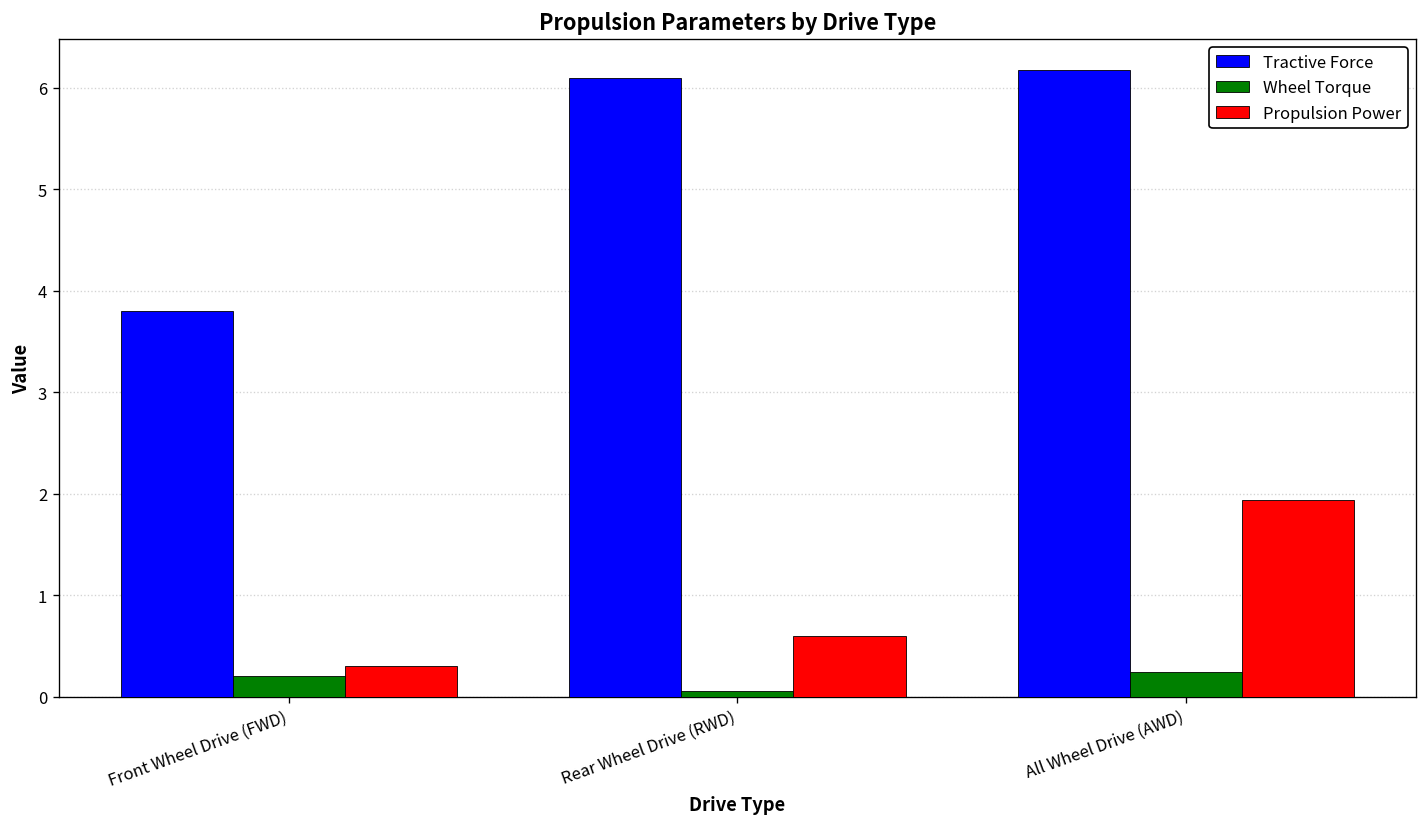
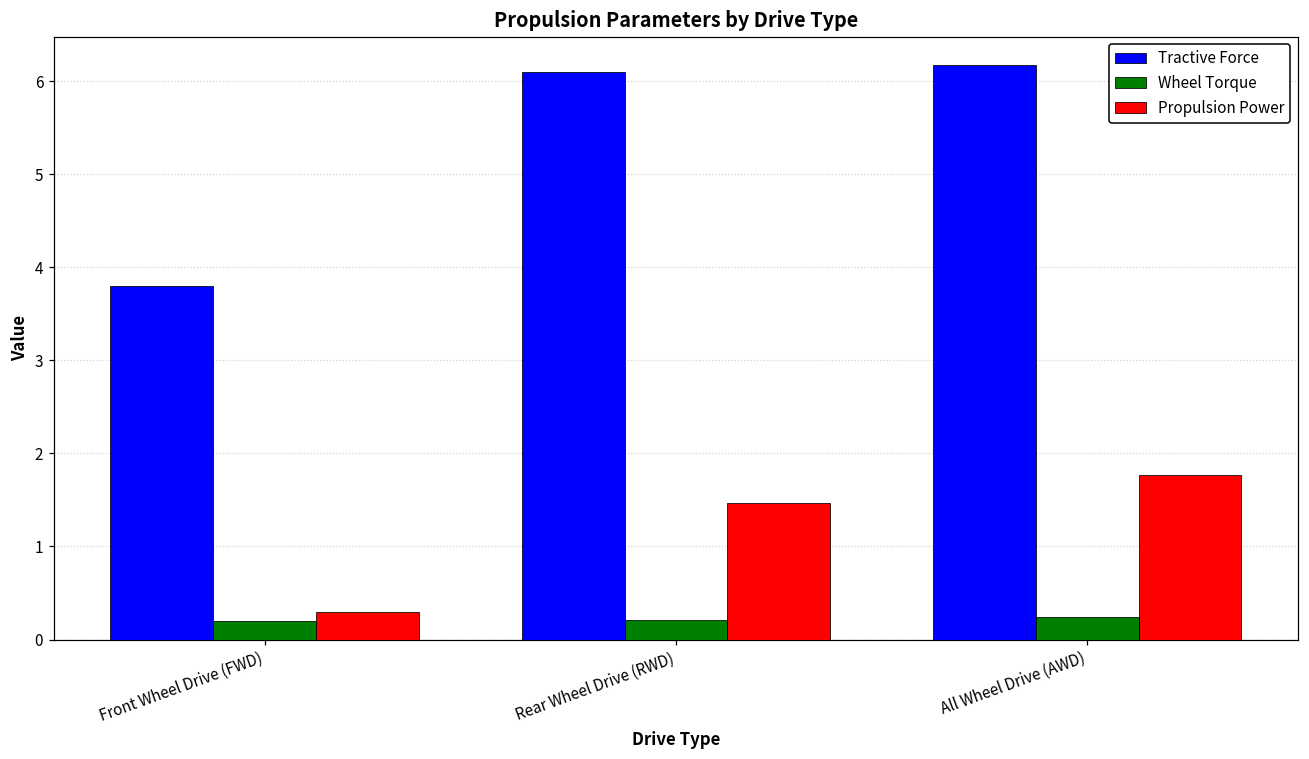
Wheel Torque, Rear Wheel Drive (RWD): 0.1 -> 0.2
Propulsion Power, Rear Wheel Drive (RWD): 0.6 -> 1.5
Propulsion Power, All Wheel Drive (AWD): 1.9 -> 1.8
